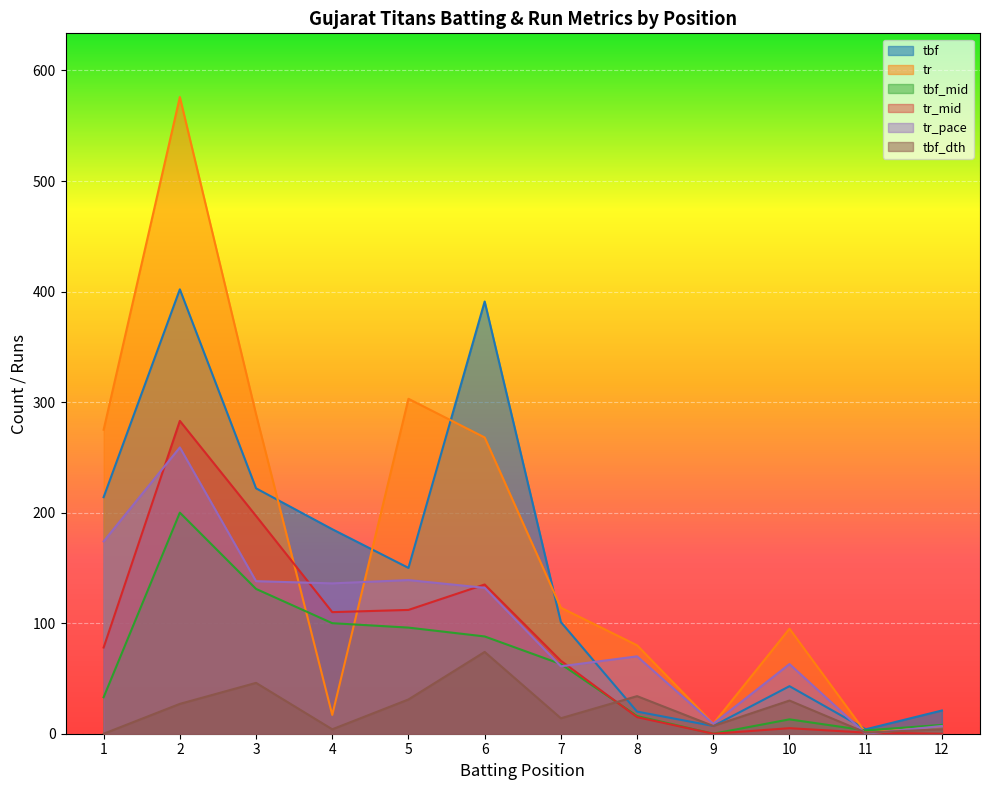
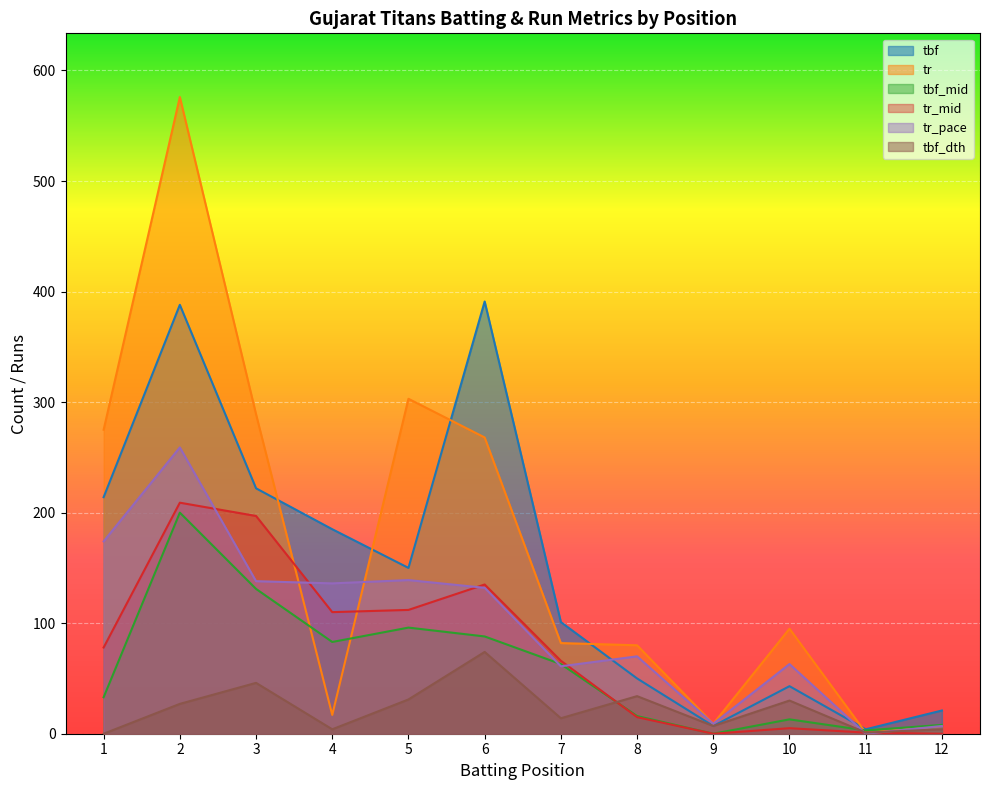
tbf, 2: 402 -> 388
tr_mid, 2: 283 -> 209
tbf_mid, 4: 100 -> 83
tr, 7: 114 -> 82
tbf, 8: 20 -> 50
